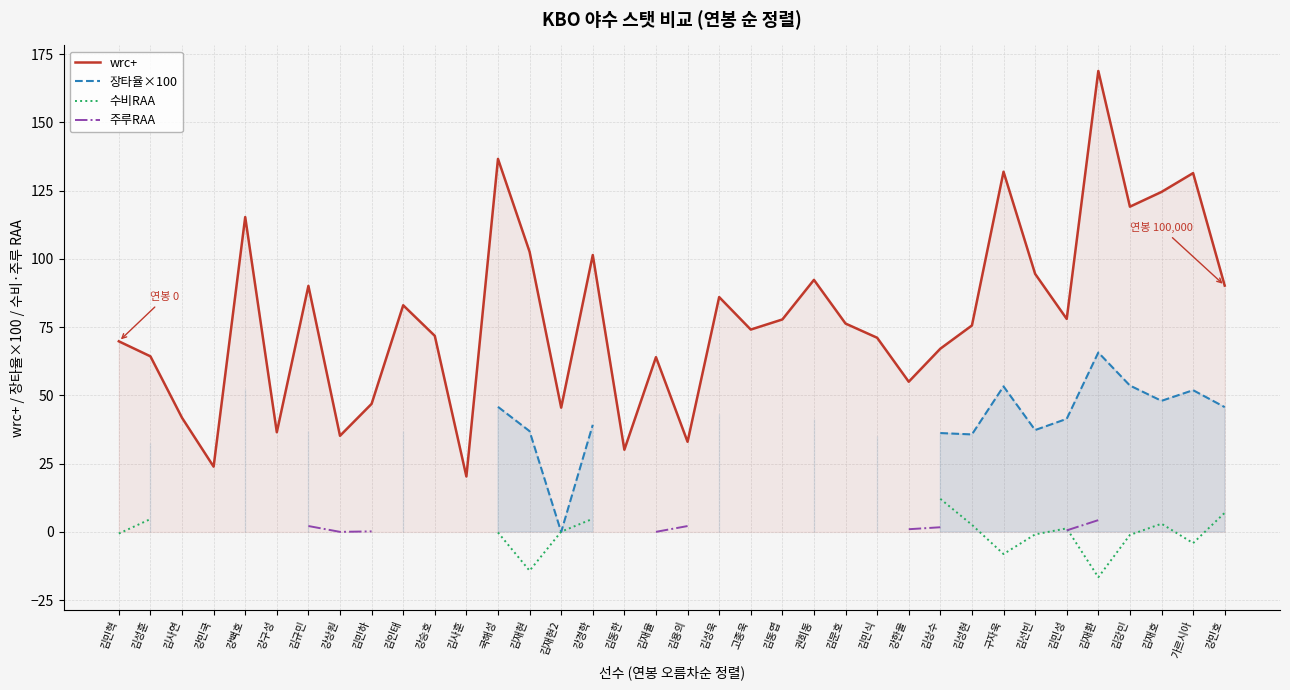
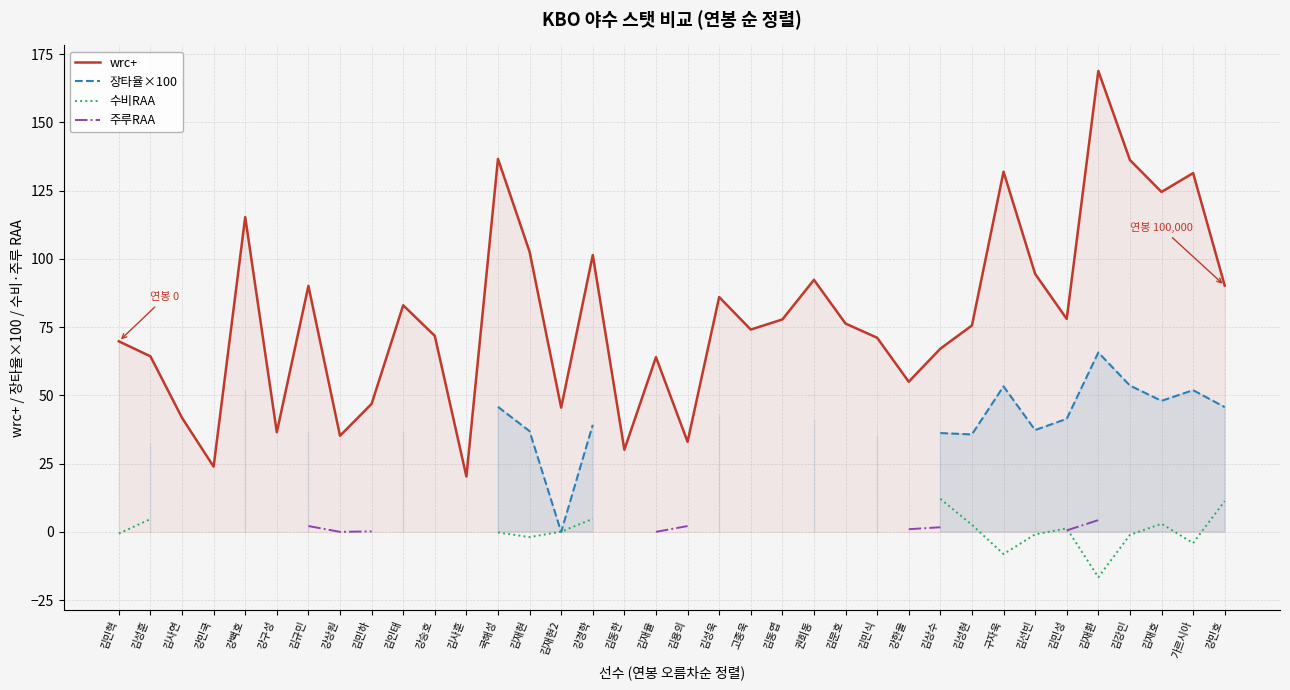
수비RAA, 김재현: -14 -> -2
wrc+, 김강민: 119 -> 136
수비RAA, 강민호: 7 -> 11
